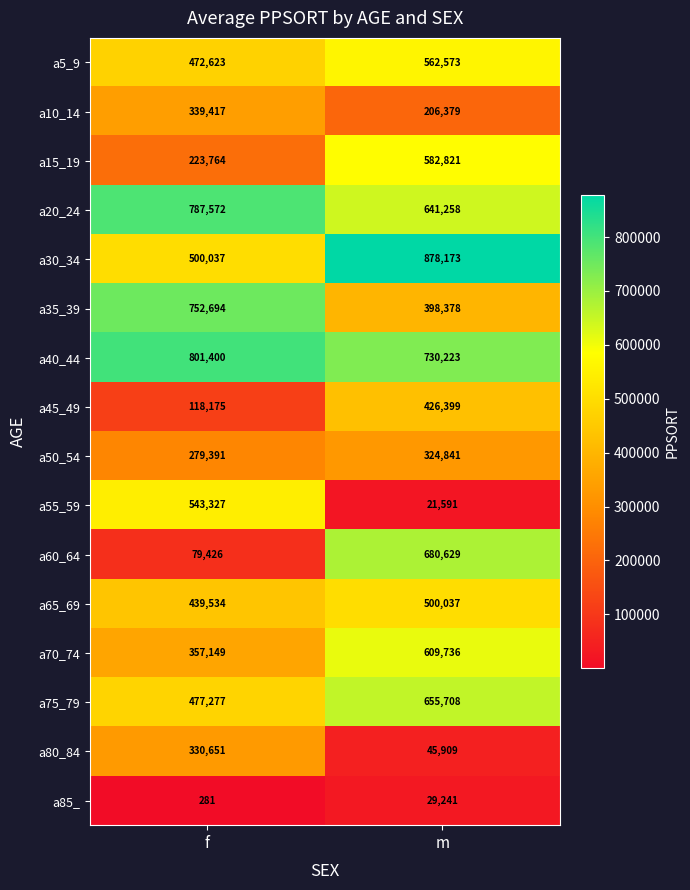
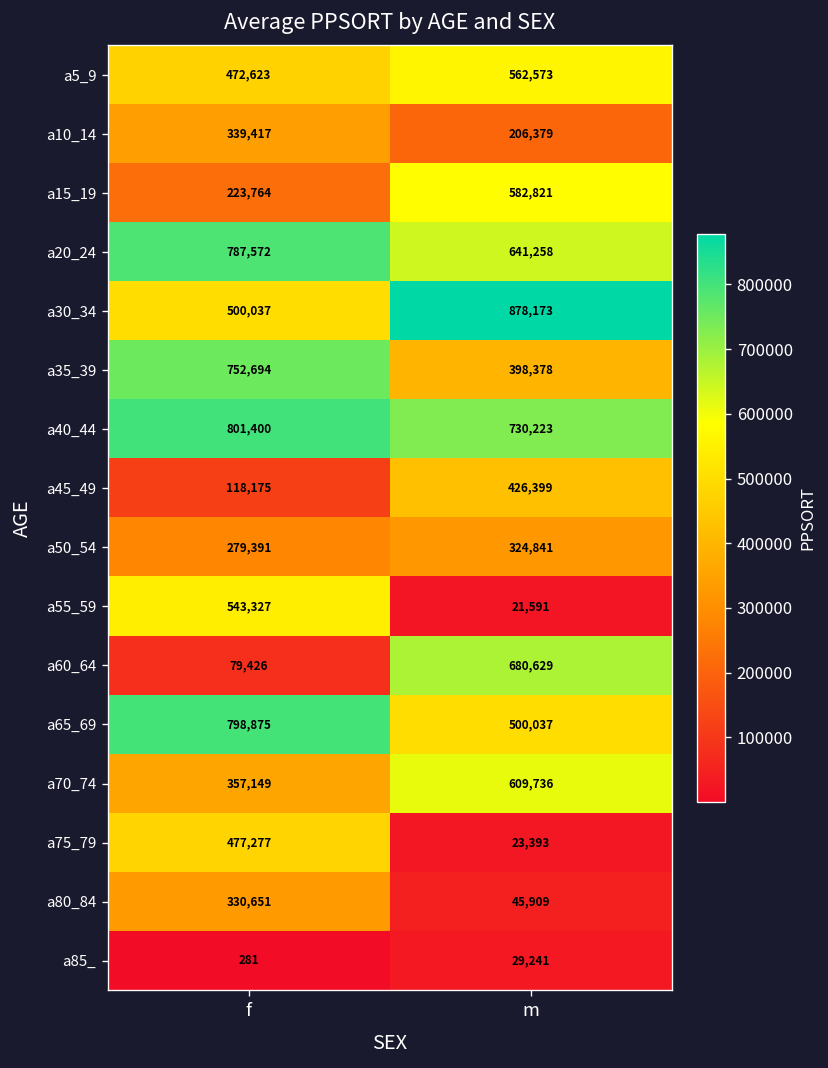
a65_69, f: 439,534 -> 798,875
a75_79, m: 655,708 -> 23,393
